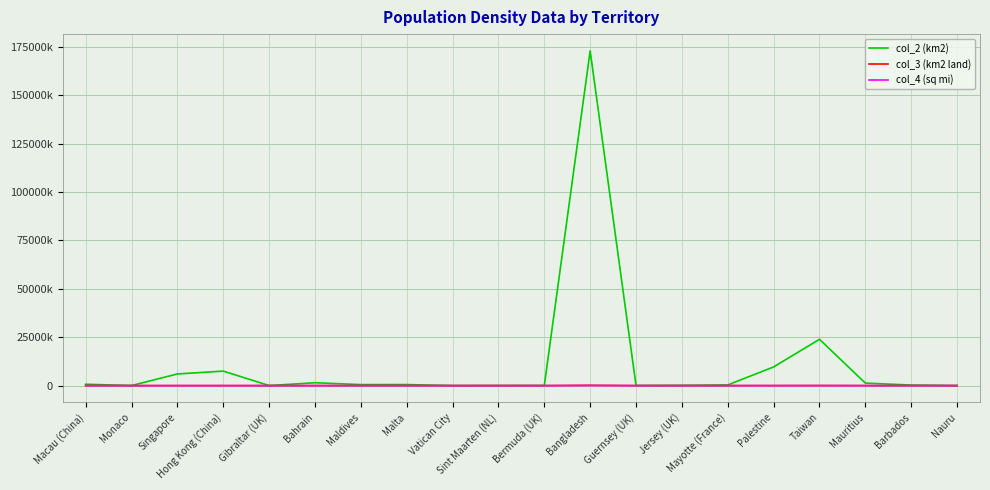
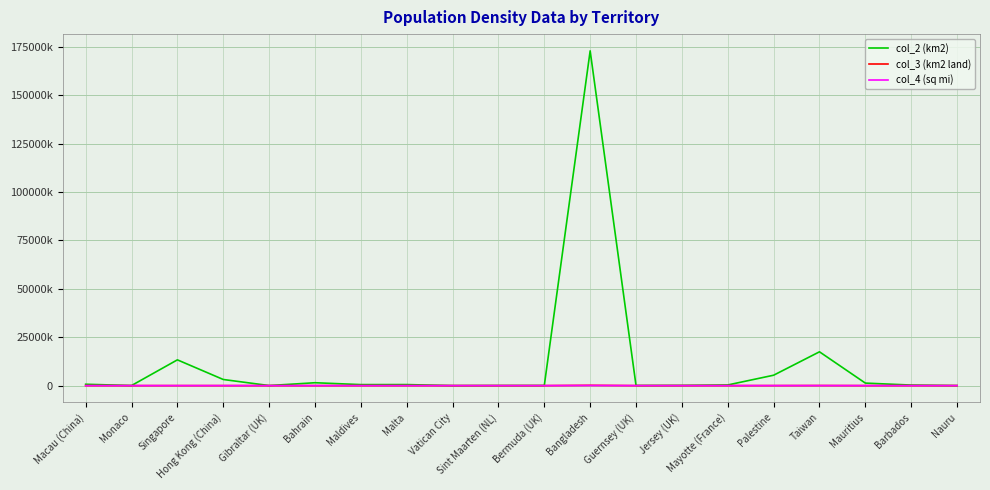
col_2 (km2), Singapore: 6000000 -> 13000000
col_2 (km2), Hong Kong (China): 7000000 -> 3000000
col_2 (km2), Palestine: 10000000 -> 5000000
col_2 (km2), Taiwan: 24000000 -> 17000000
